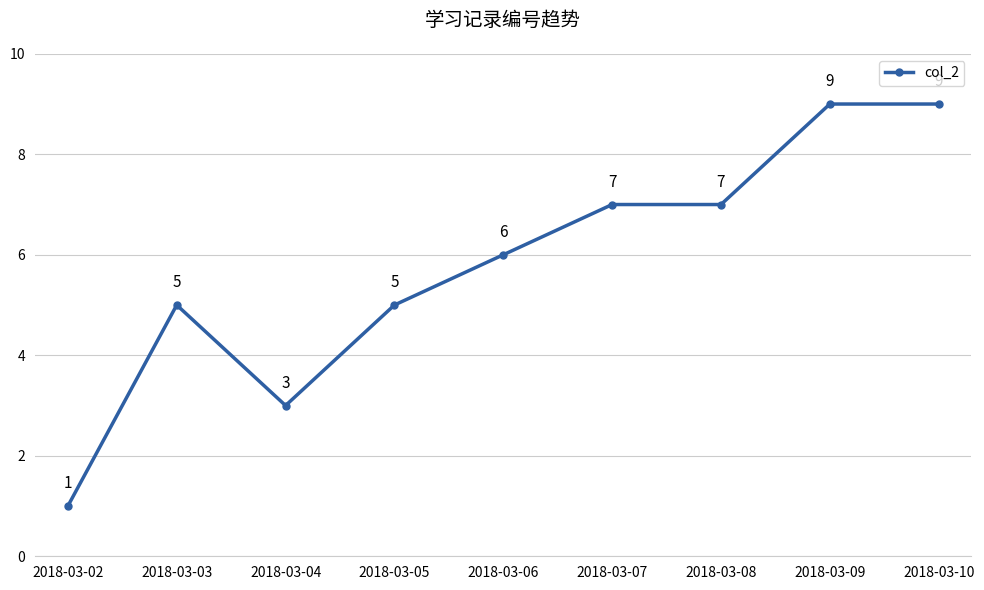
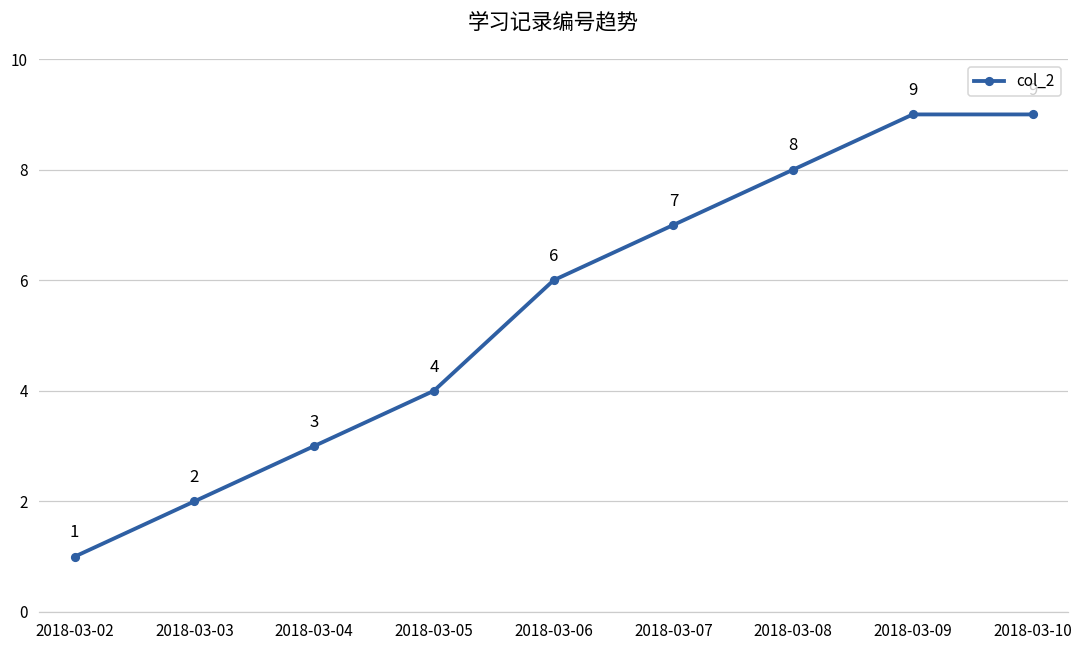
2018-03-03: 5 -> 2
2018-03-05: 5 -> 4
2018-03-08: 7 -> 8
